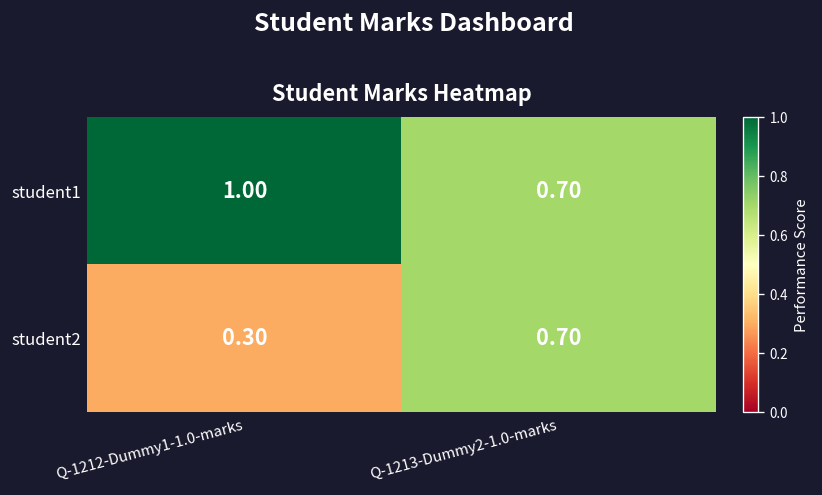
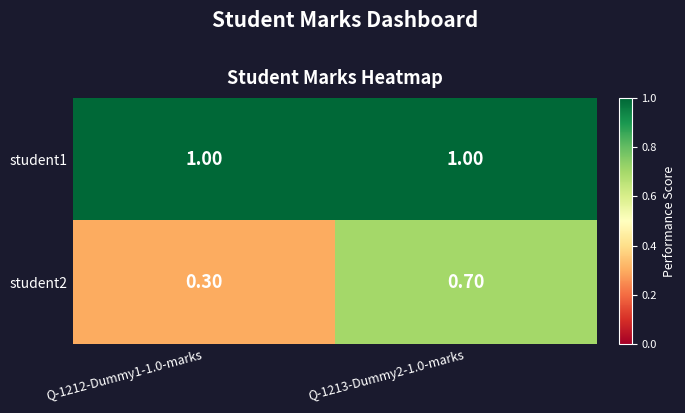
student1, Q-1213-Dummy2-1.0-marks: 0.70 -> 1.00
